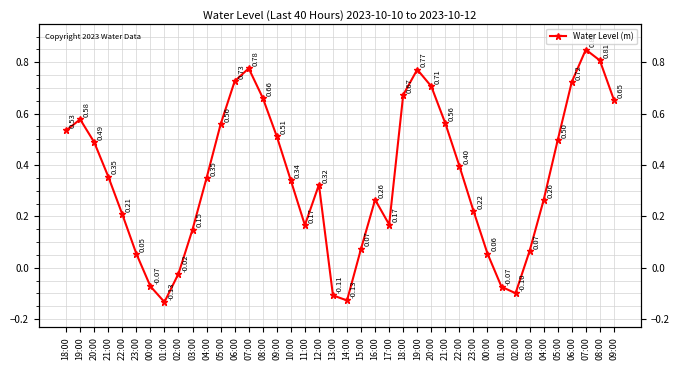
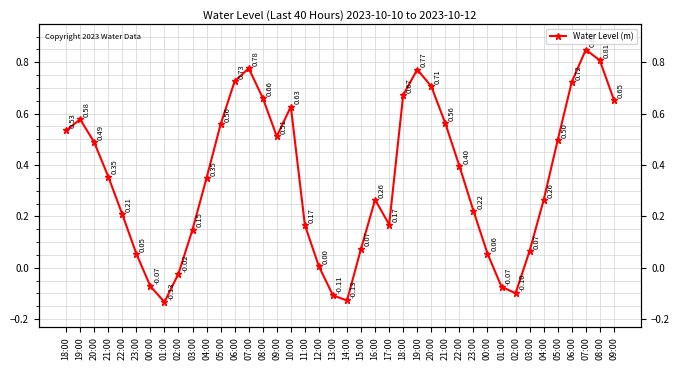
10:00: 0.34 -> 0.63
12:00: 0.32 -> 0.00
